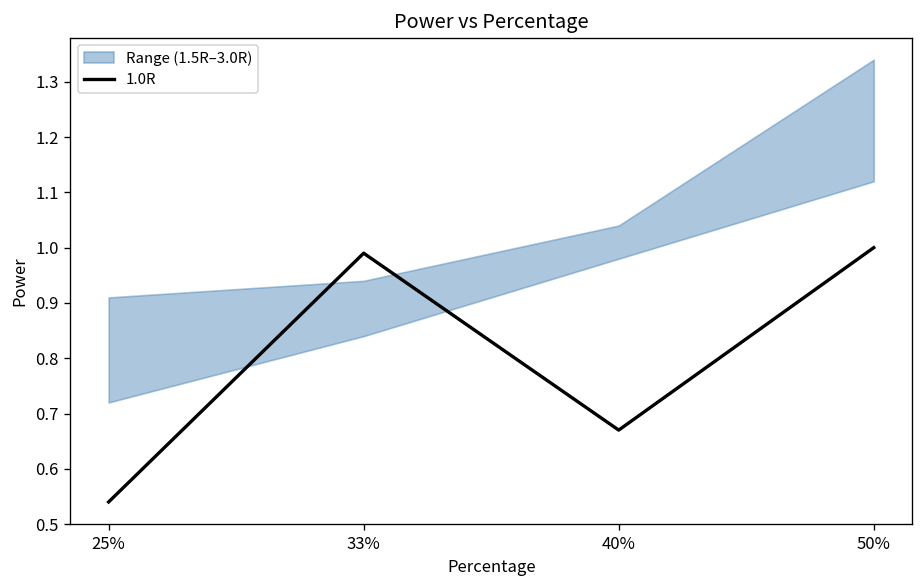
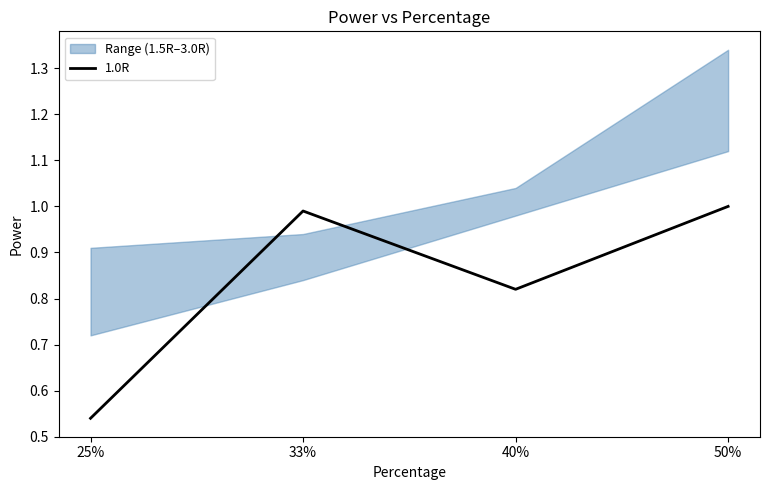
1.0R, 40%: 0.67 -> 0.82
